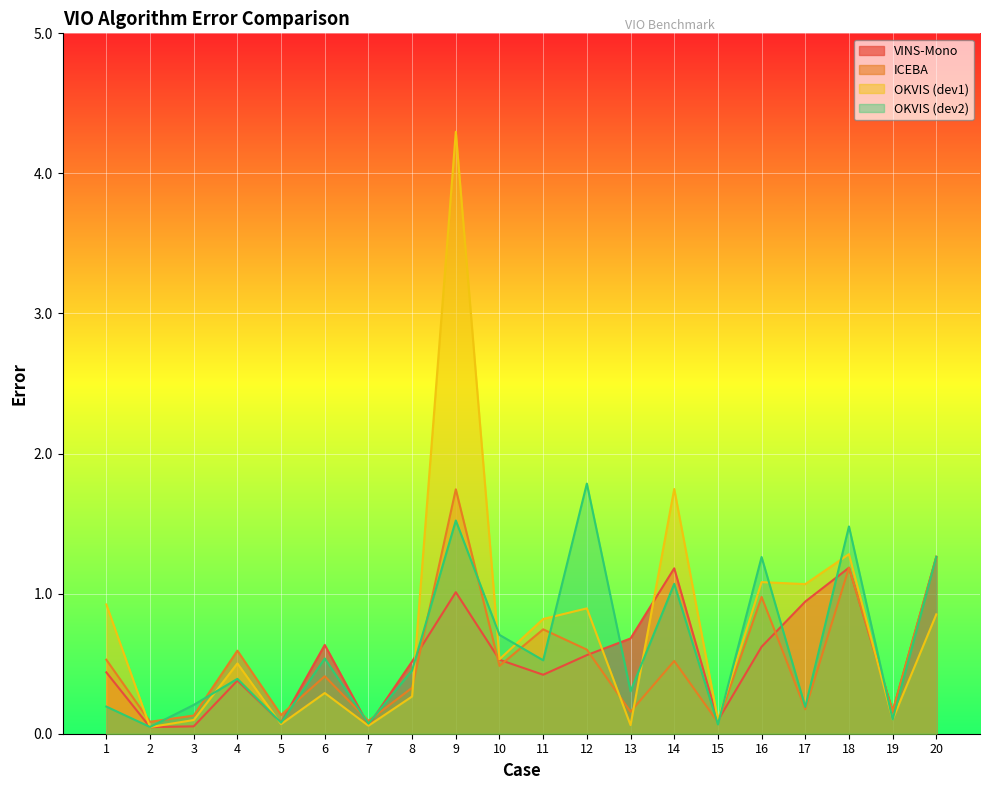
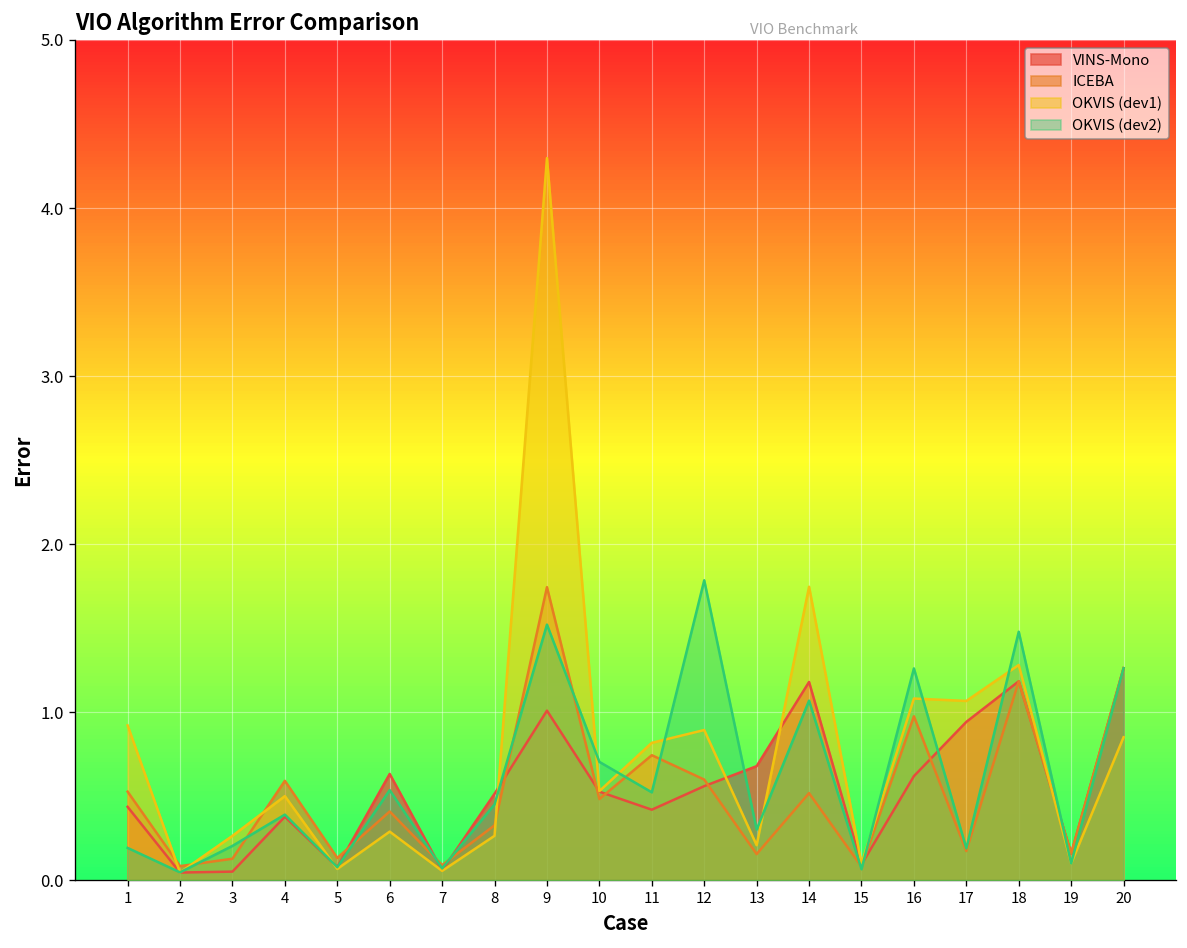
OKVIS (dev1), 3: 0.10 -> 0.27
OKVIS (dev1), 13: 0.06 -> 0.21
